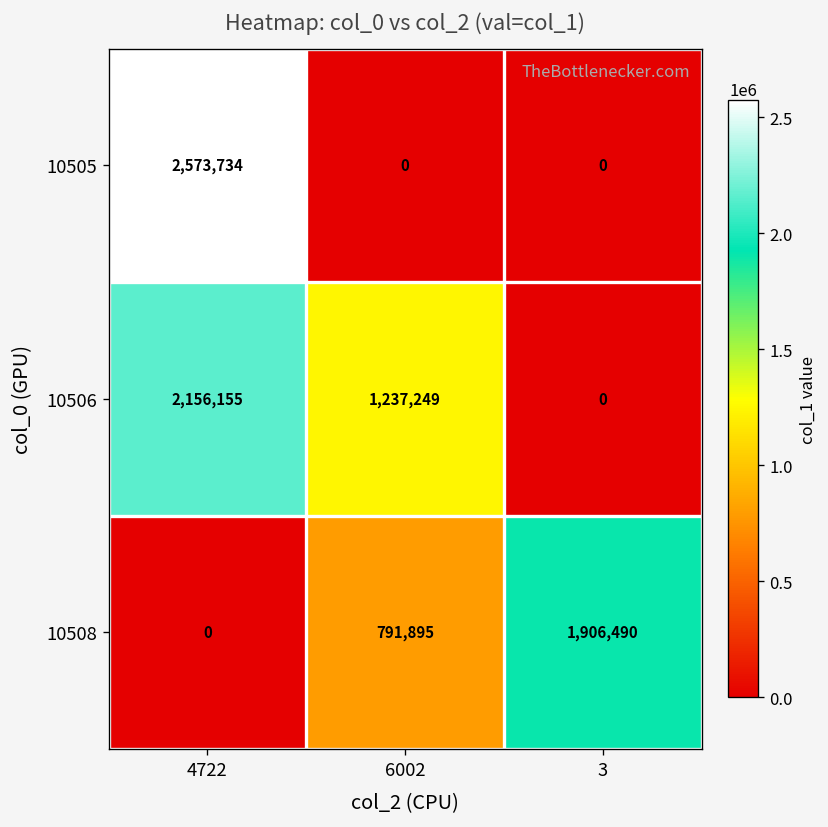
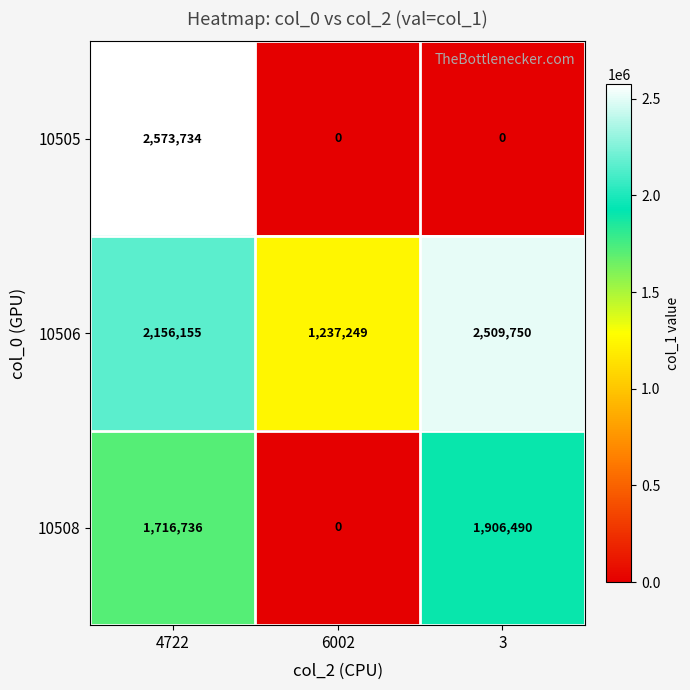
10506, 3: 0 -> 2,509,750
10508, 4722: 0 -> 1,716,736
10508, 6002: 791,895 -> 0
